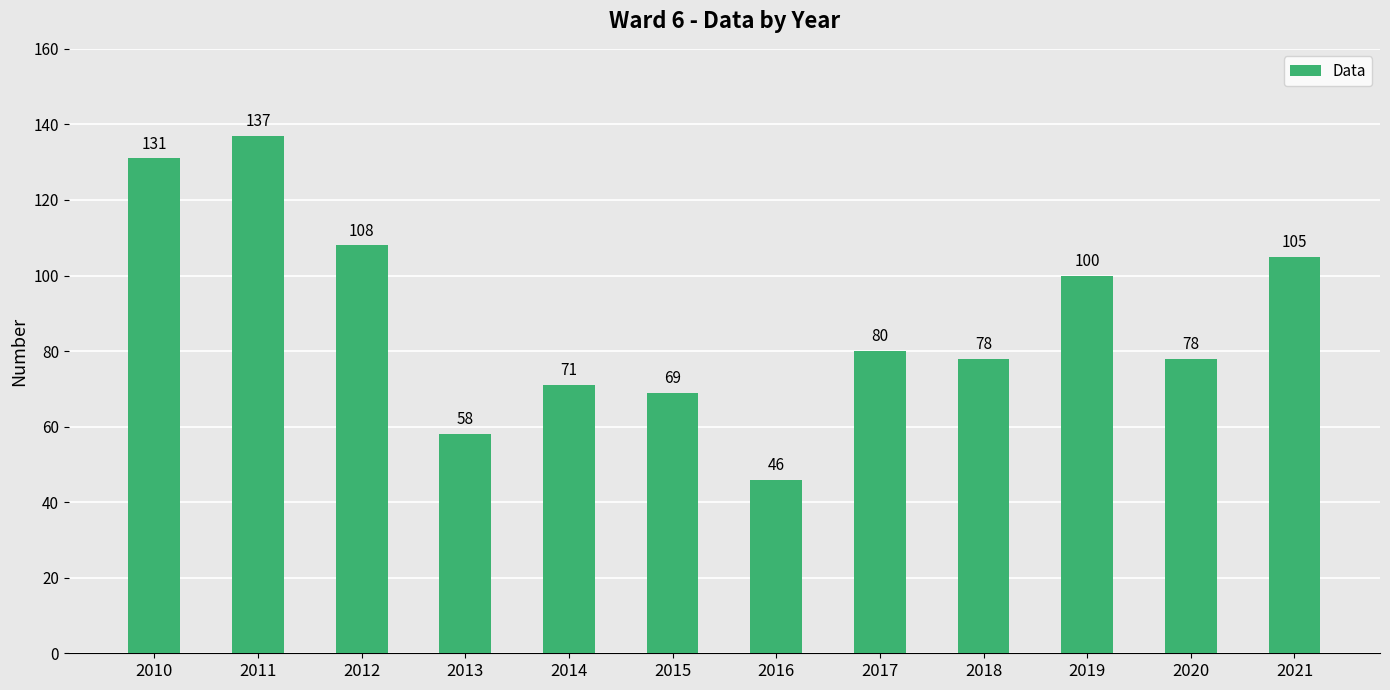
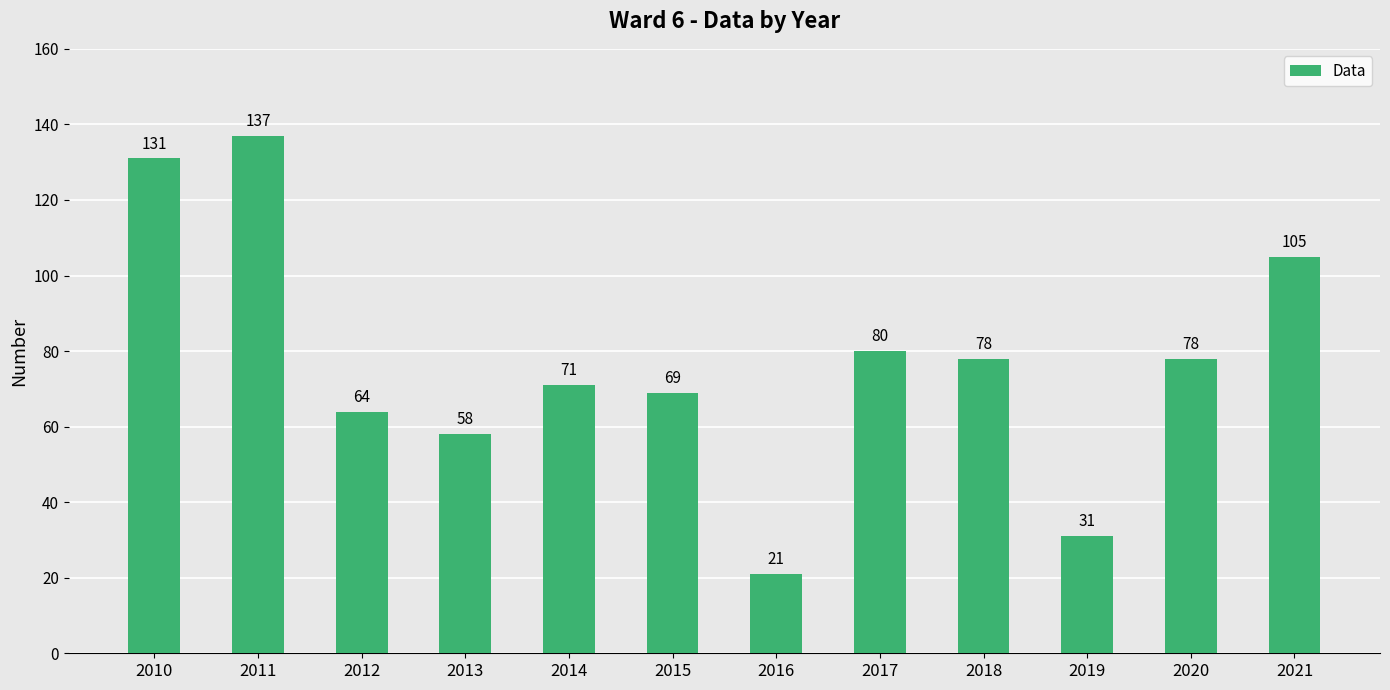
2012: 108 -> 64
2016: 46 -> 21
2019: 100 -> 31
